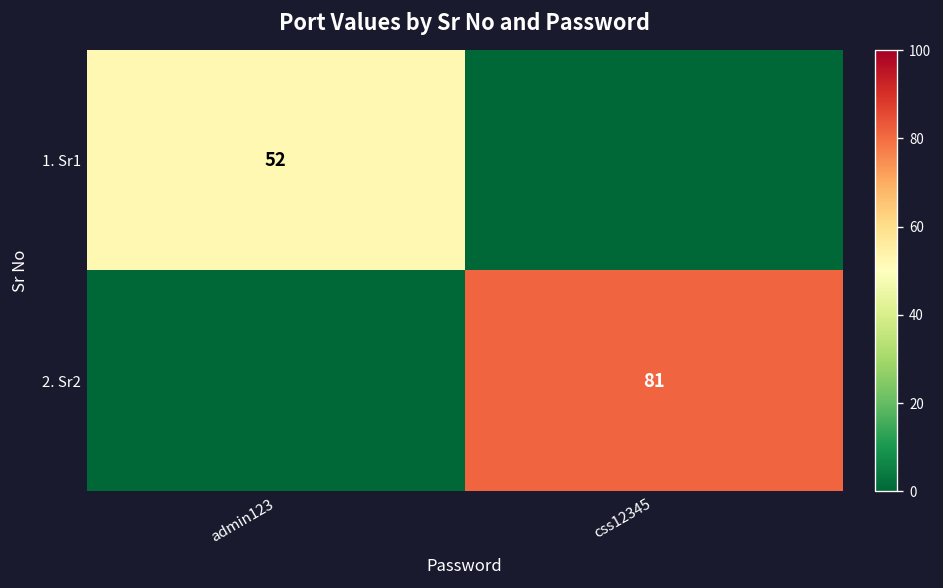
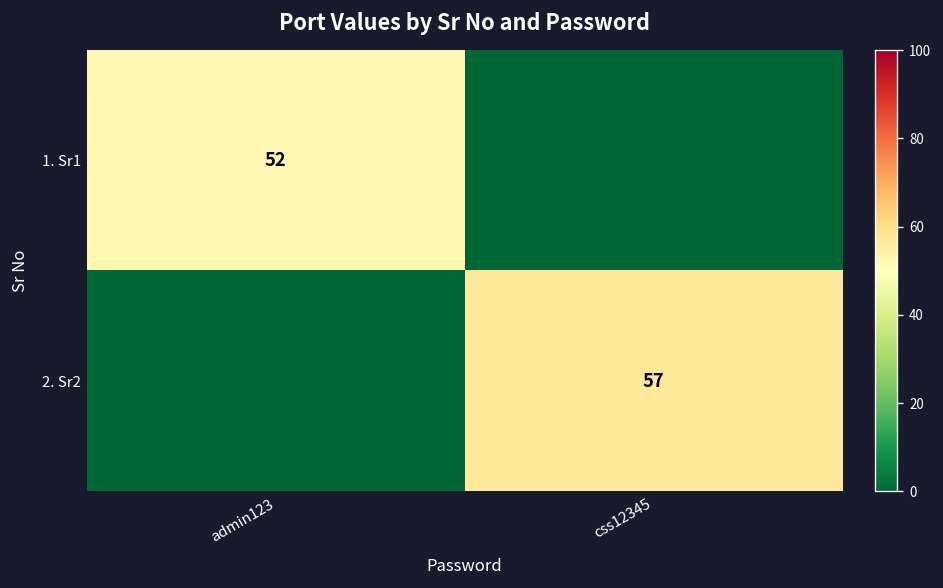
2. Sr2, css12345: 81 -> 57
